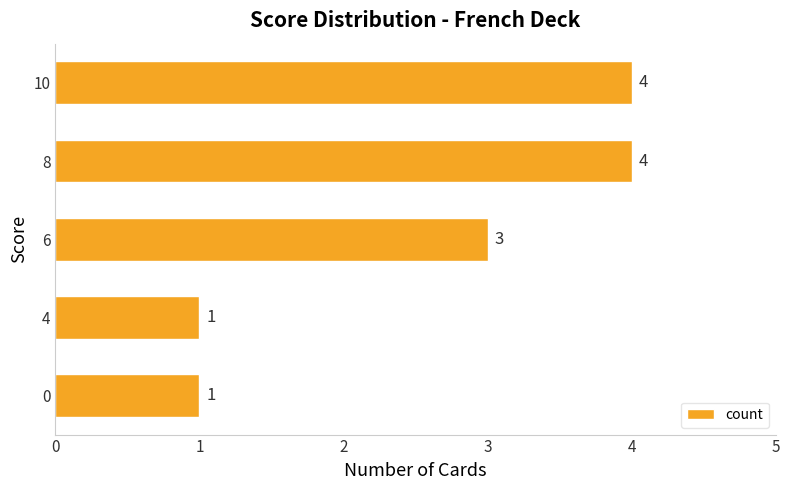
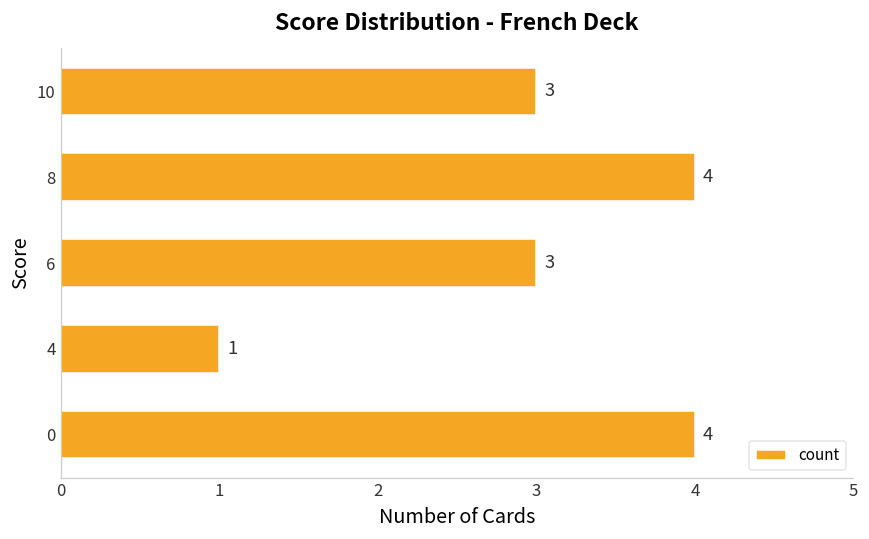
10: 4 -> 3
0: 1 -> 4
